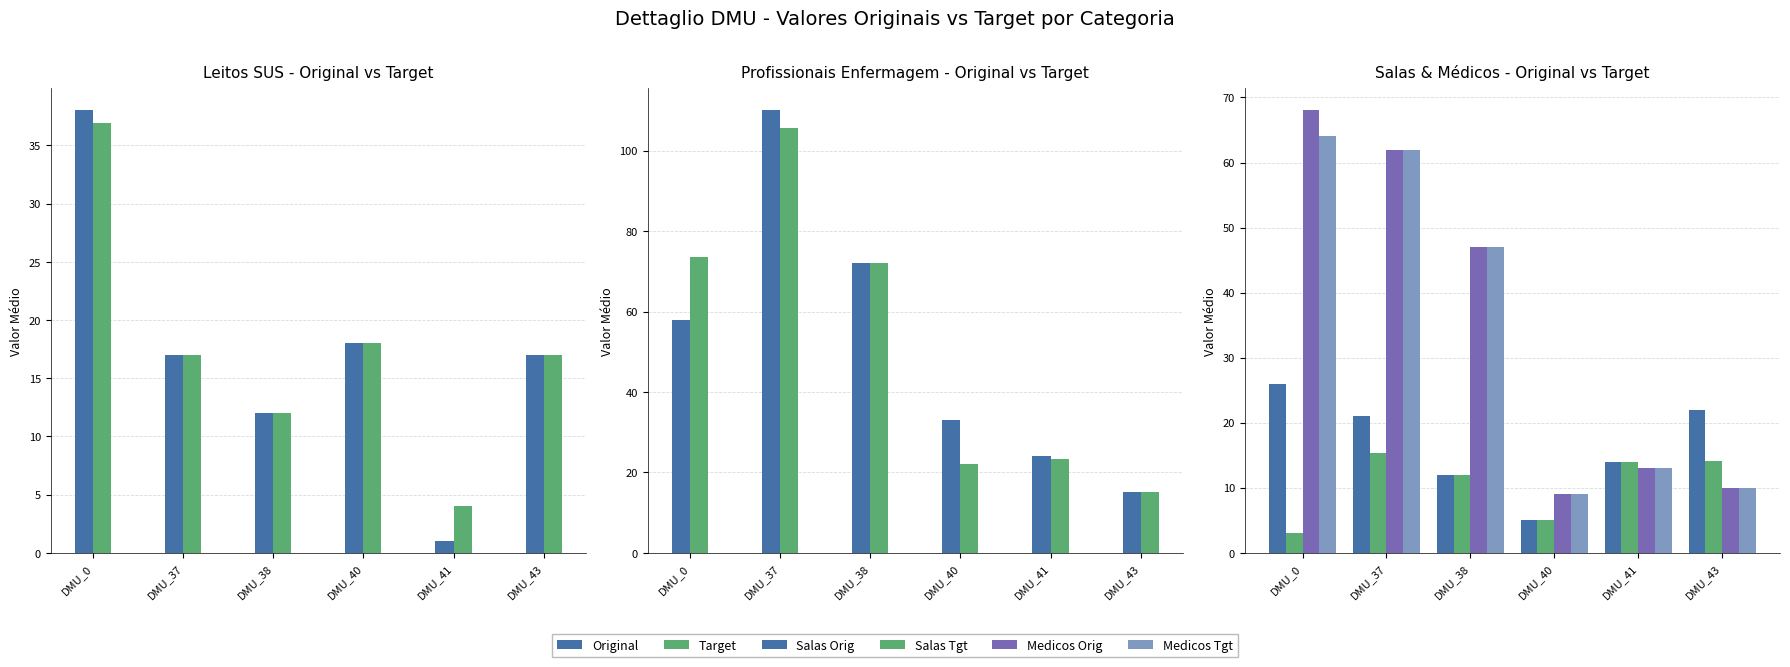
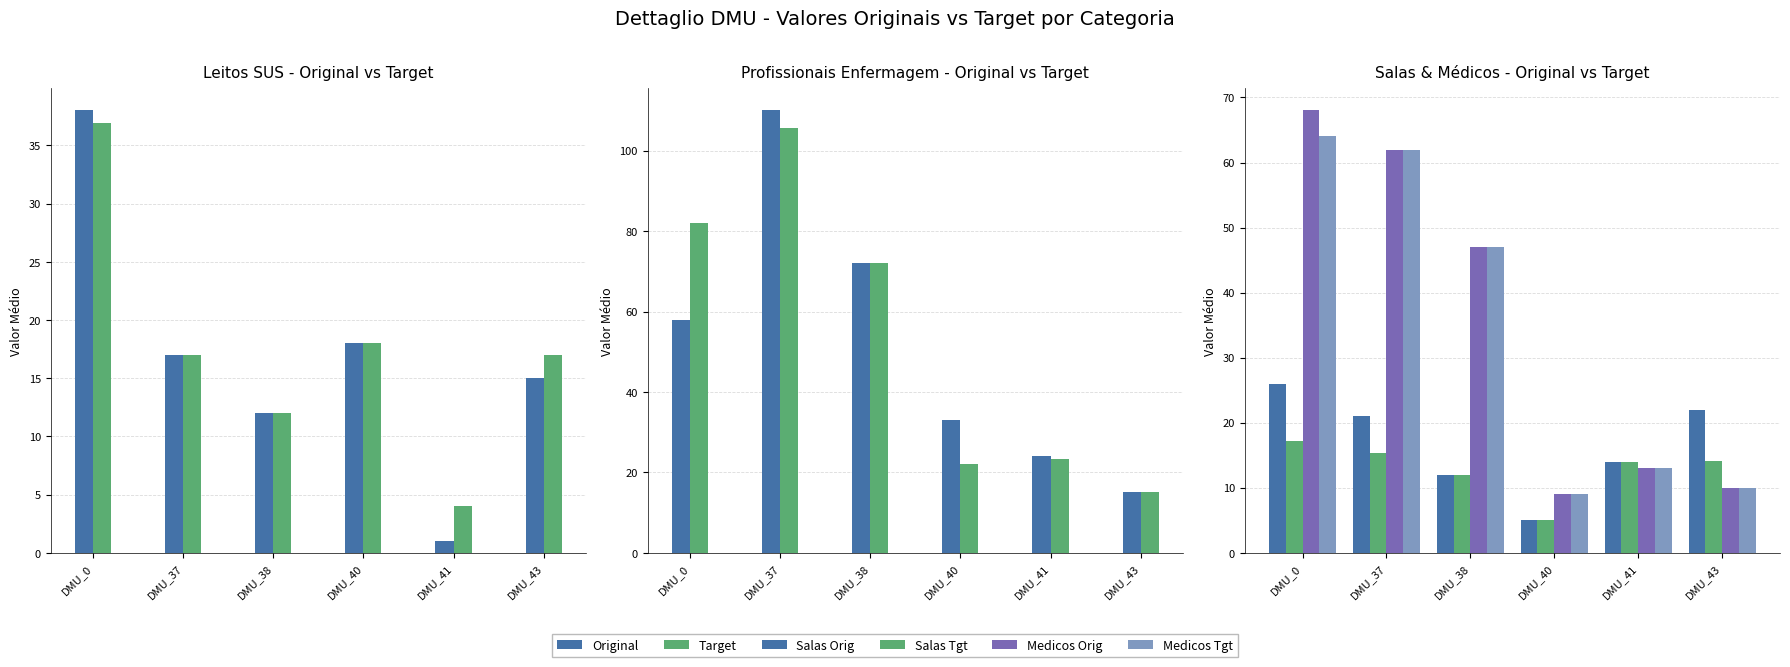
Leitos SUS - Original vs Target, Original, DMU_43: 17 -> 15
Profissionais Enfermagem - Original vs Target, Target, DMU_0: 73 -> 82
Salas & Médicos - Original vs Target, Salas Tgt, DMU_0: 3 -> 17
